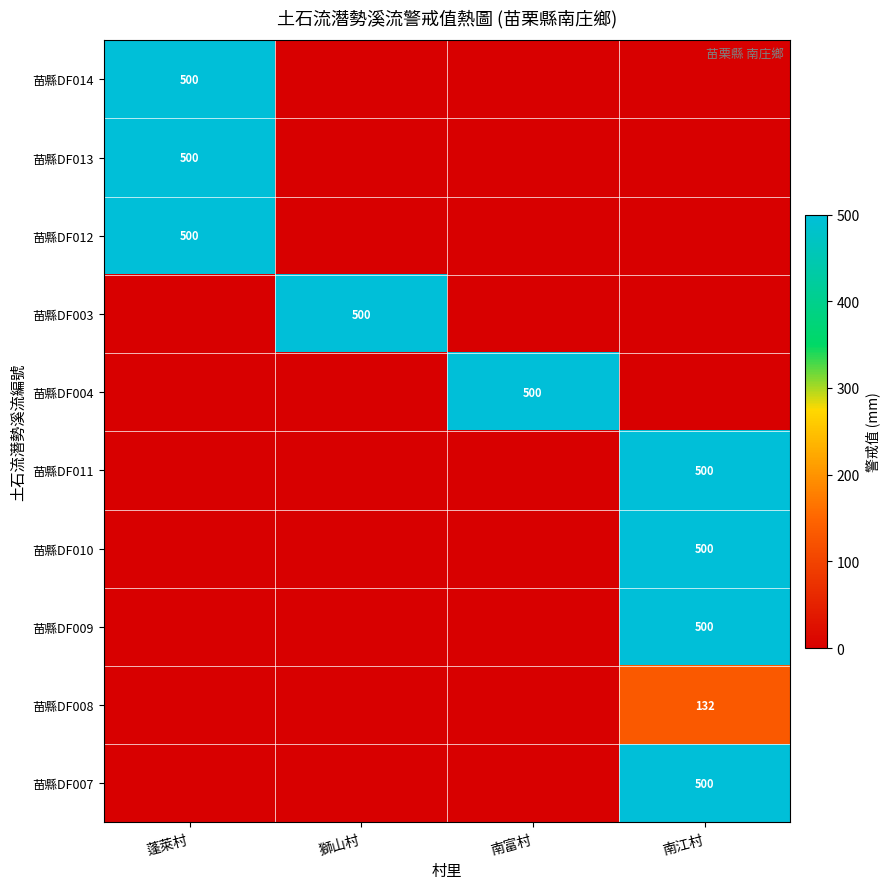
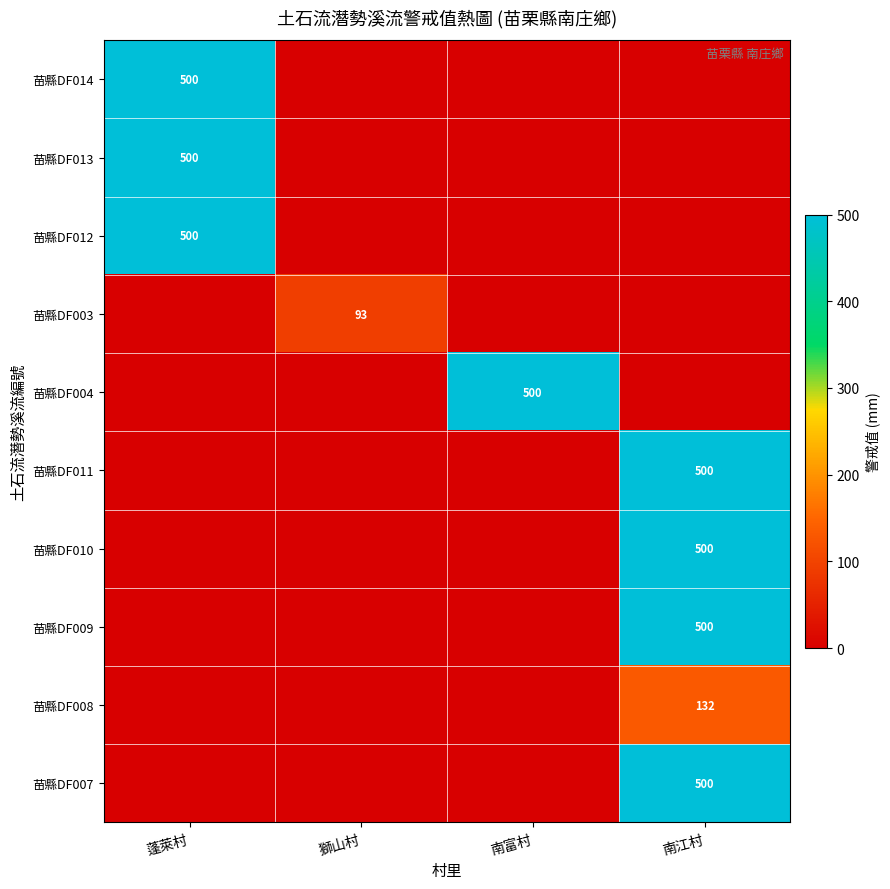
苗縣DF003, 獅山村: 500 -> 93
